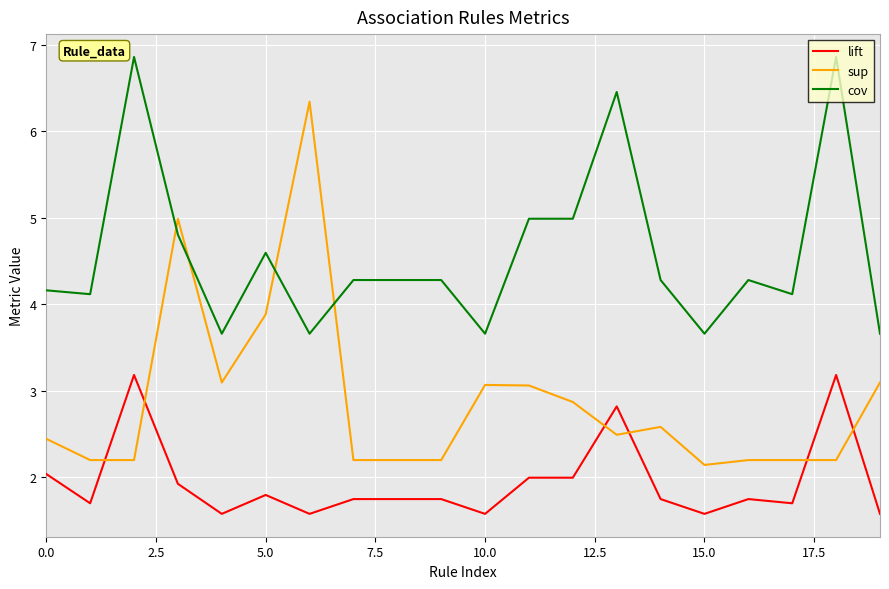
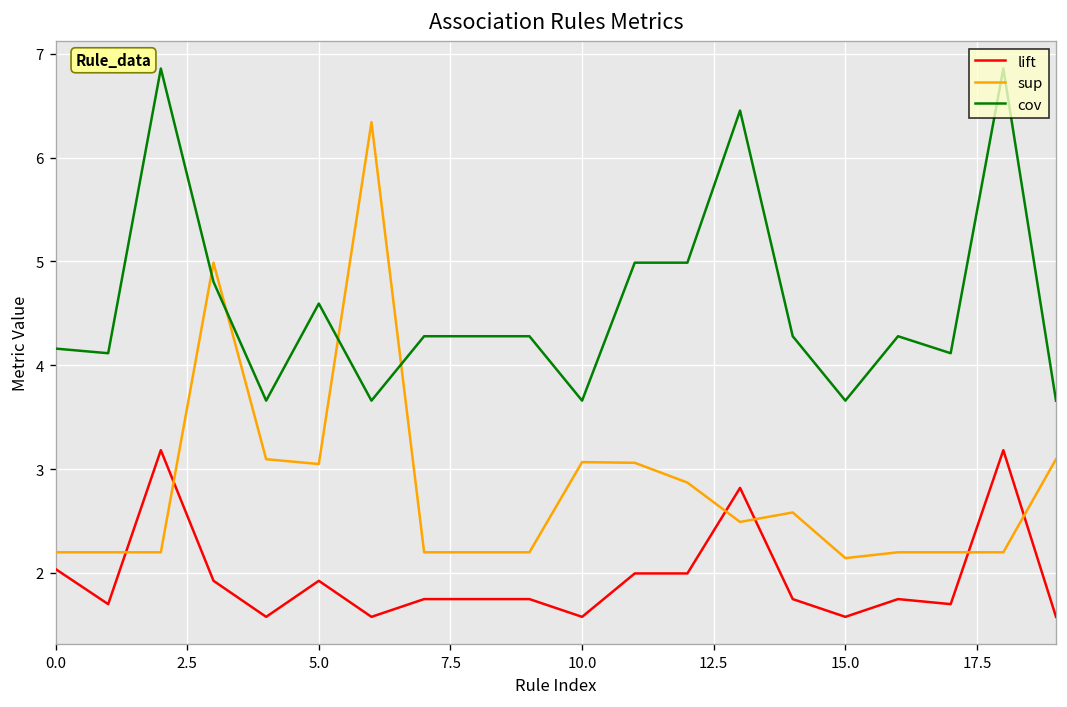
sup, 0.0: 2.4 -> 2.2
lift, 5.0: 1.8 -> 1.9
sup, 5.0: 3.9 -> 3.0
